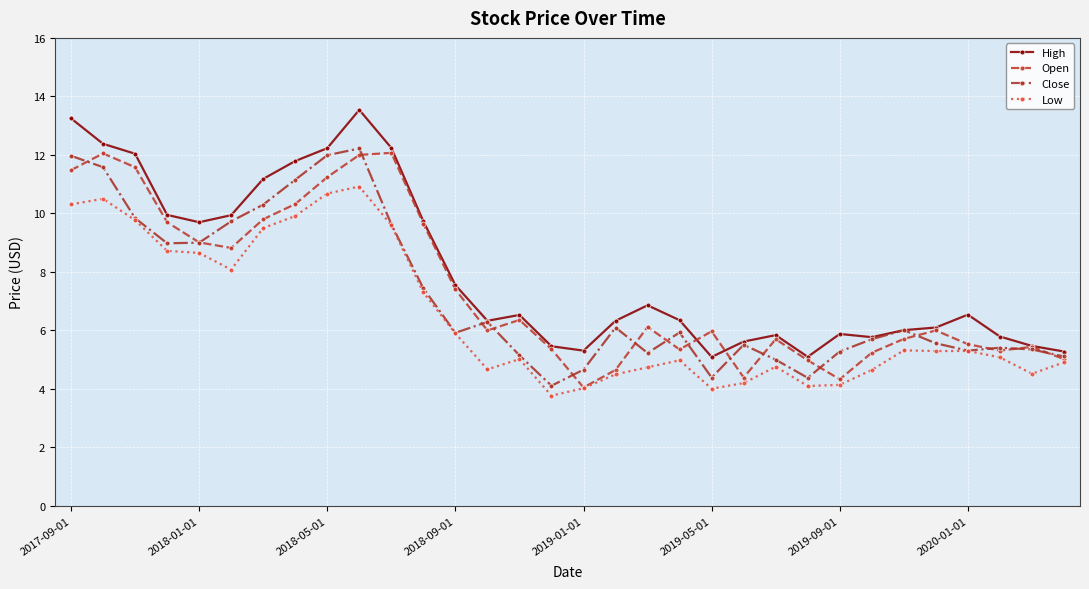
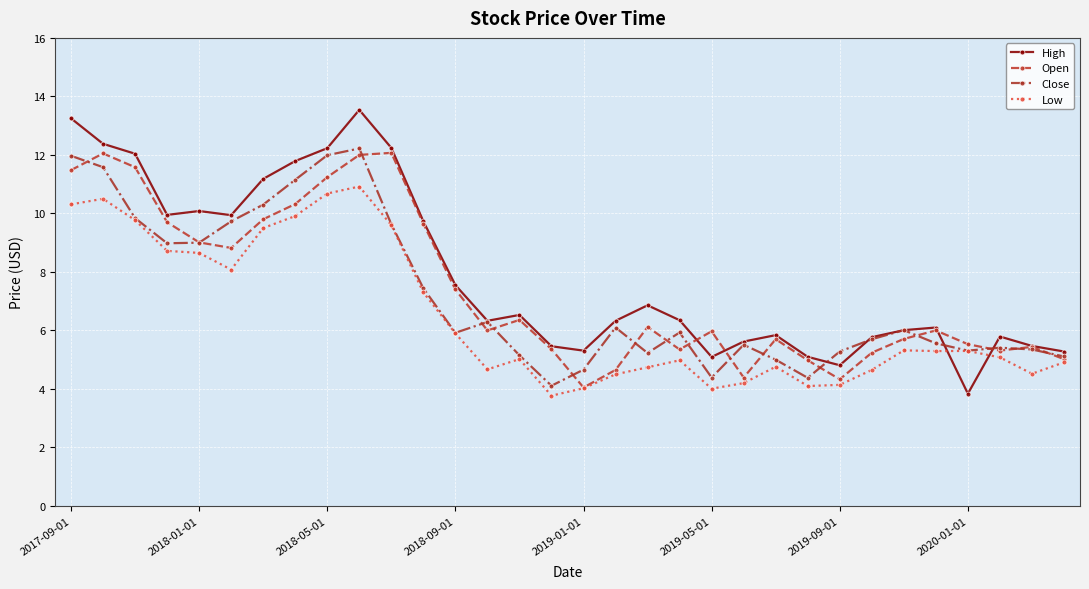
High, 2018-01-01: 9.7 -> 10.1
High, 2019-09-01: 5.9 -> 4.8
High, 2020-01-01: 6.5 -> 3.8
